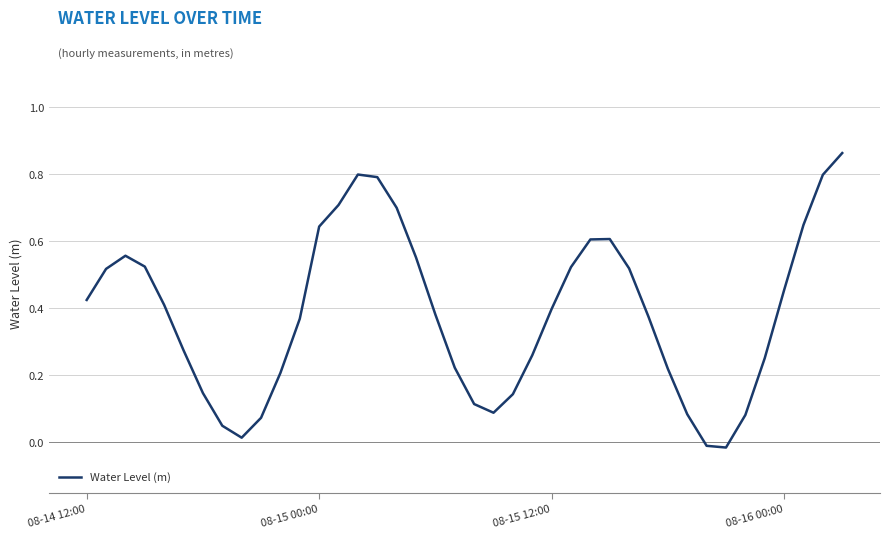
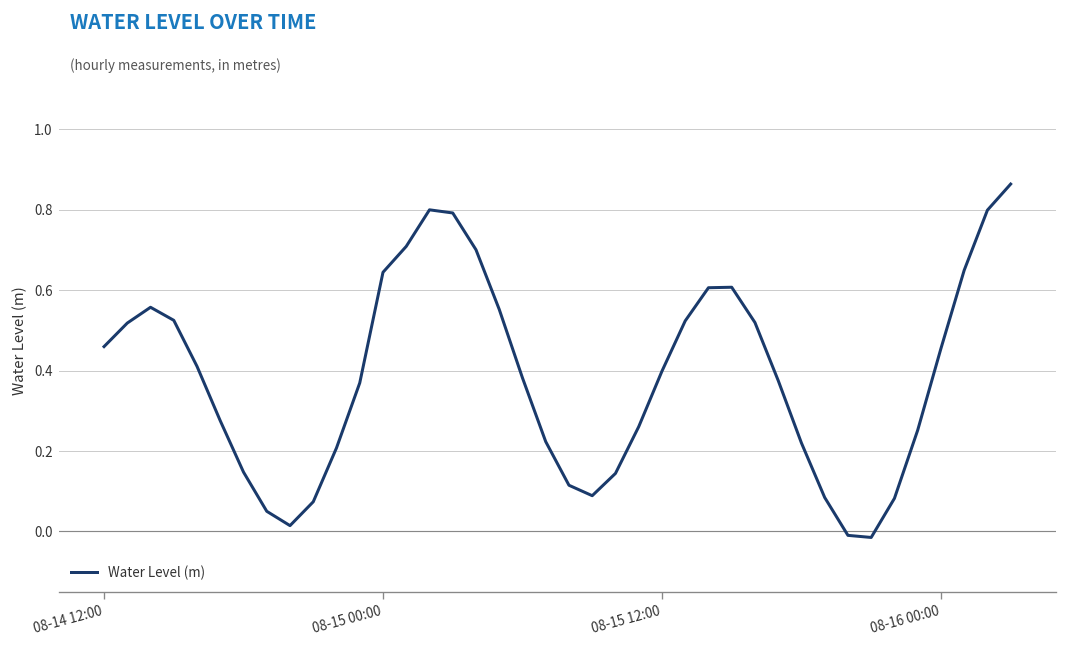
08-14 12:00: 0.43 -> 0.46
